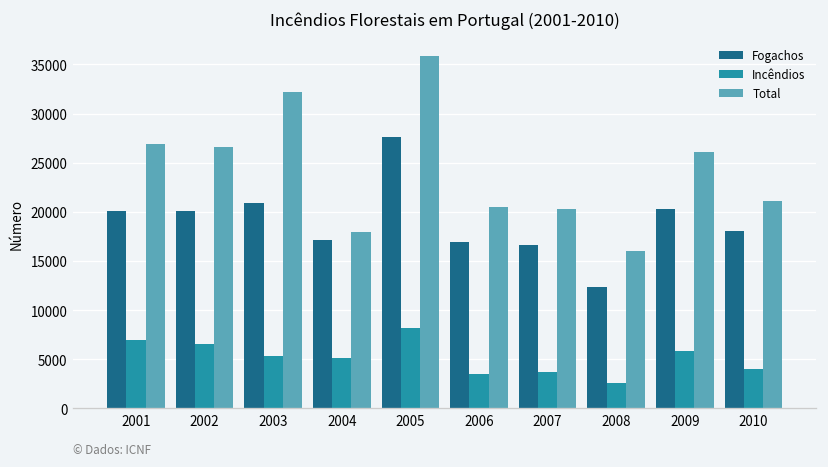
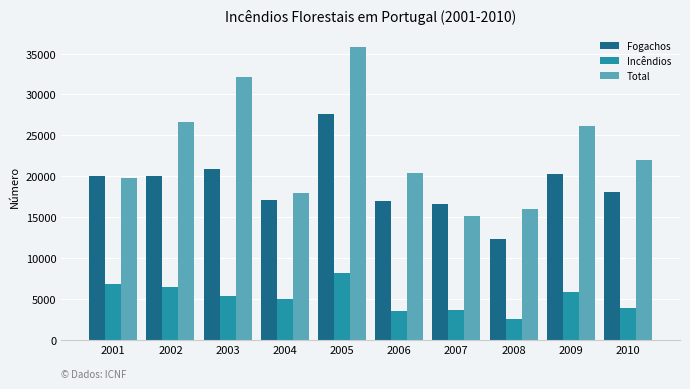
Total, 2001: 27000 -> 20000
Total, 2007: 20000 -> 15000
Total, 2010: 21000 -> 22000
